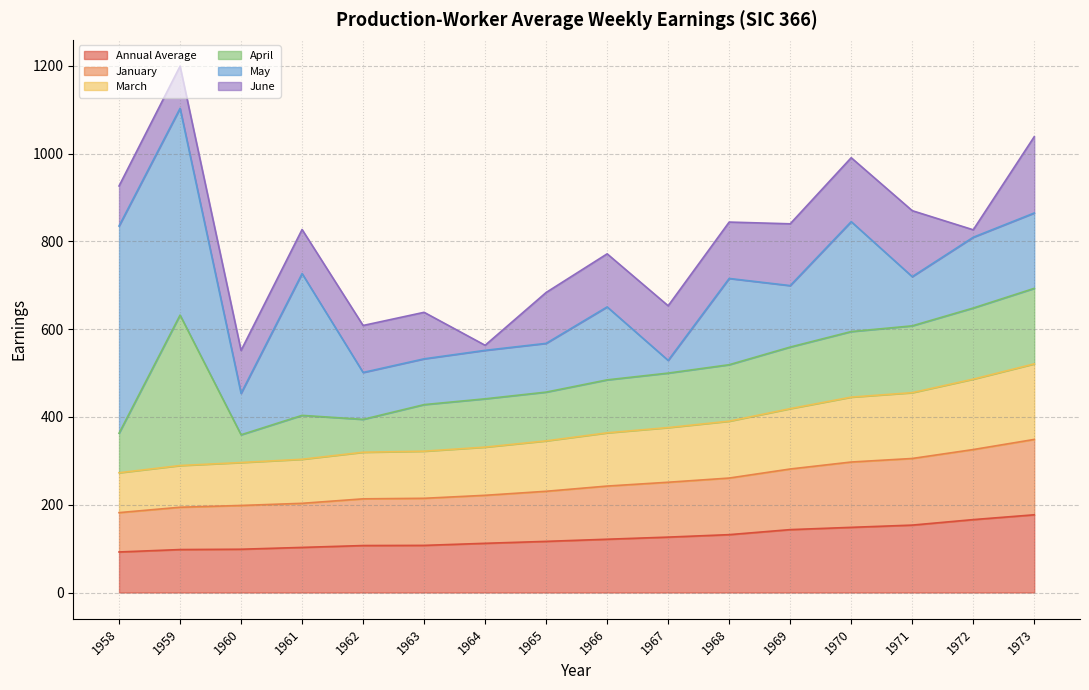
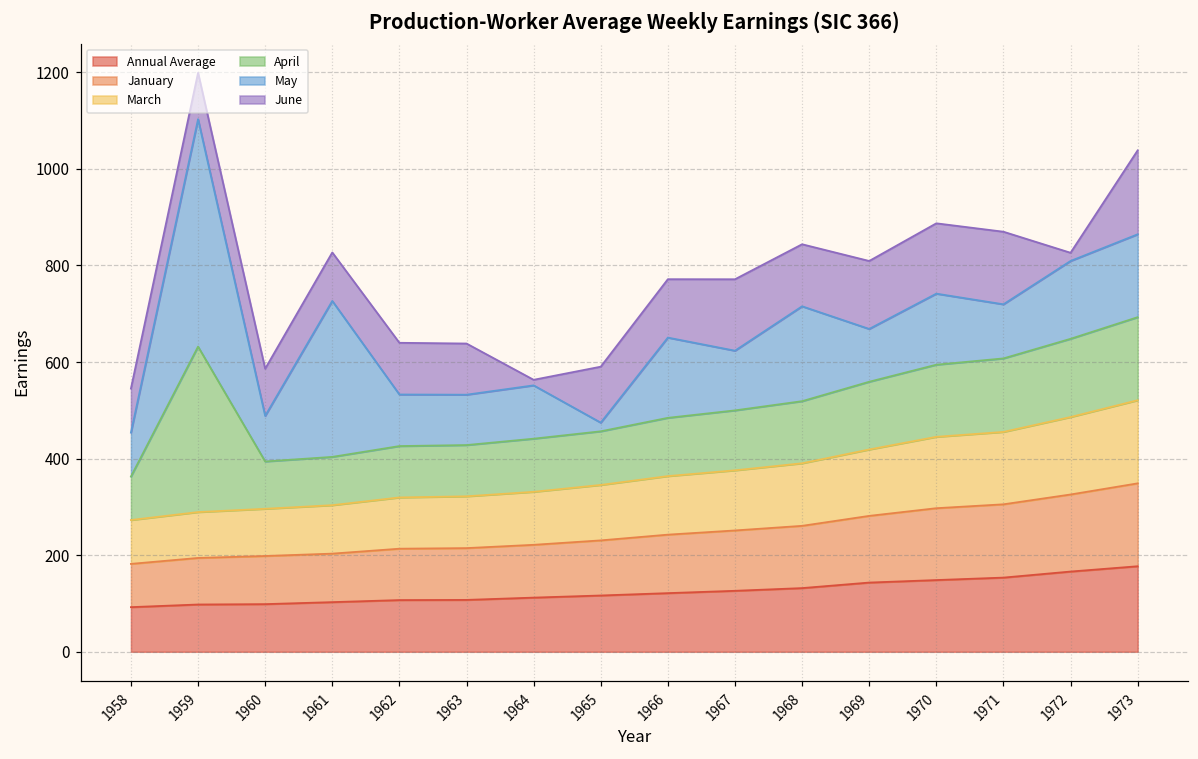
May, 1958: 470 -> 90
April, 1960: 60 -> 100
April, 1962: 70 -> 110
May, 1965: 110 -> 20
May, 1967: 30 -> 120
June, 1967: 120 -> 150
May, 1969: 140 -> 110
May, 1970: 250 -> 150
